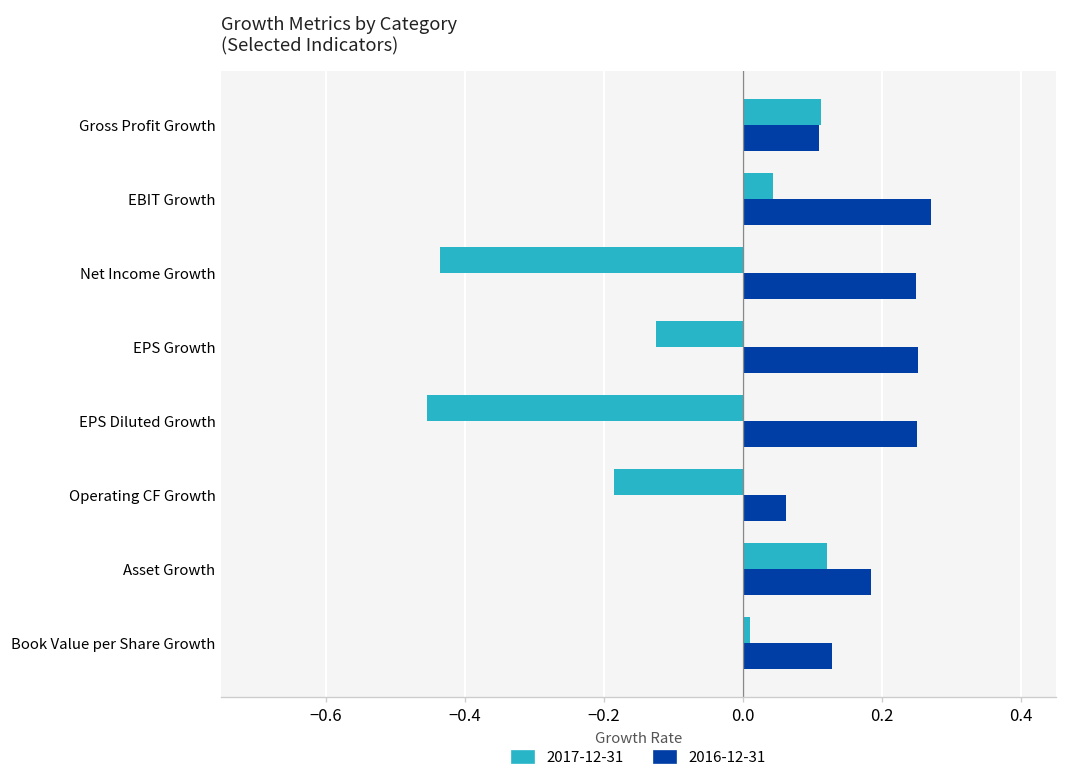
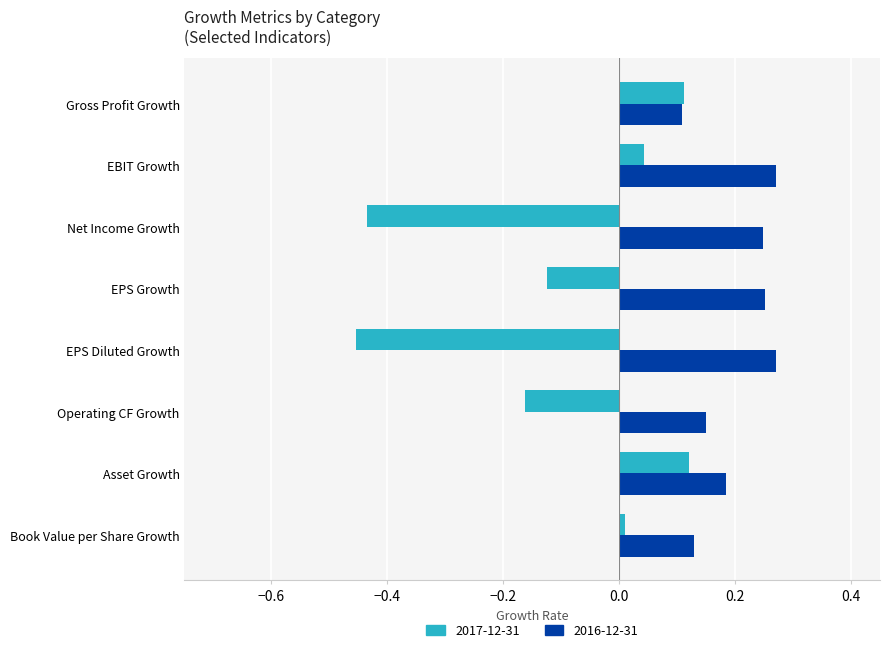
2016-12-31, EPS Diluted Growth: 0.25 -> 0.27
2017-12-31, Operating CF Growth: -0.19 -> -0.16
2016-12-31, Operating CF Growth: 0.06 -> 0.15
